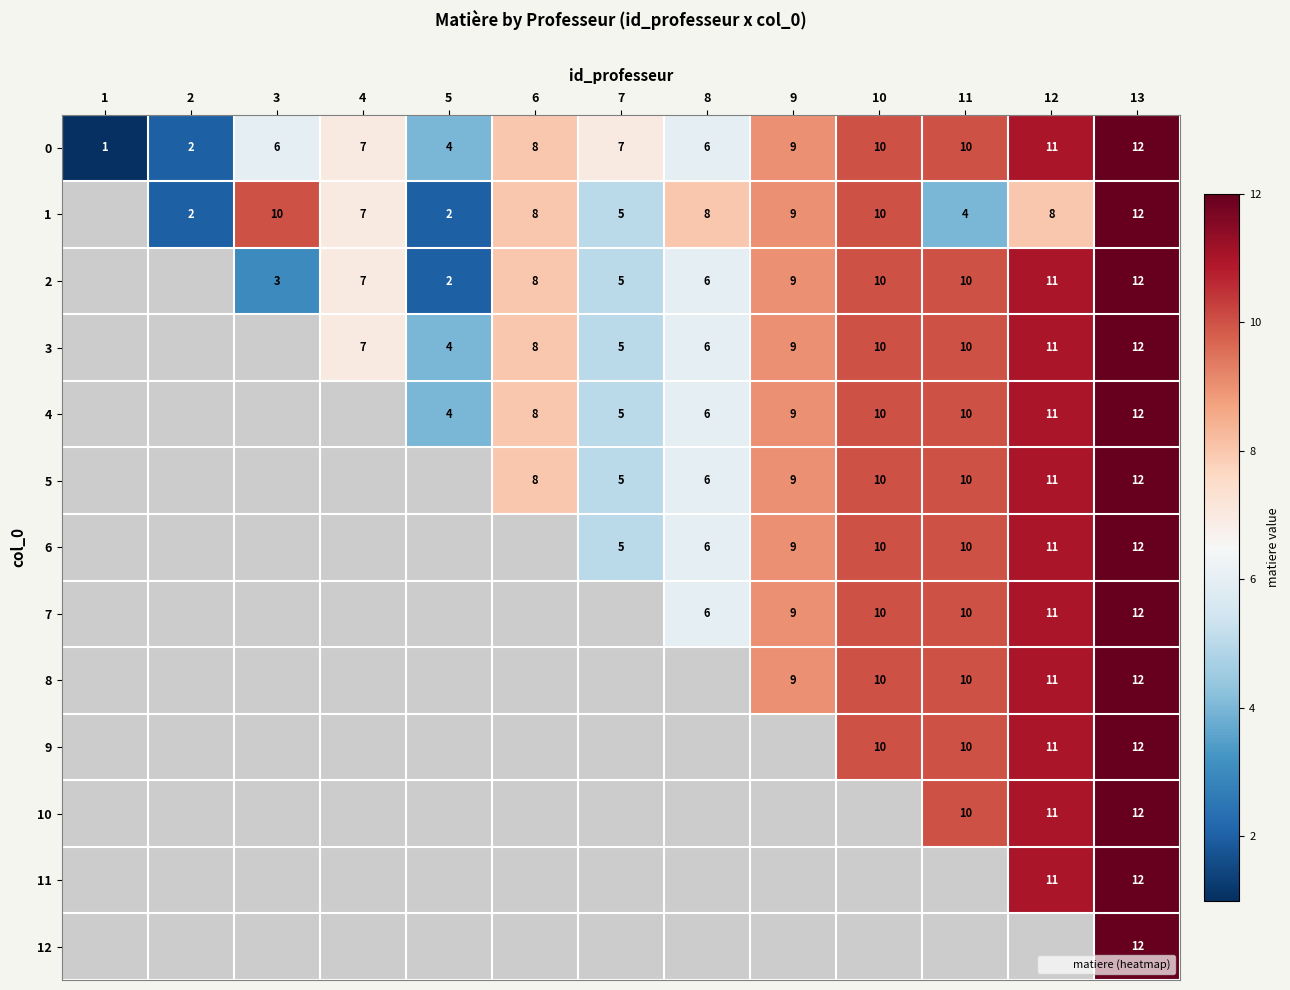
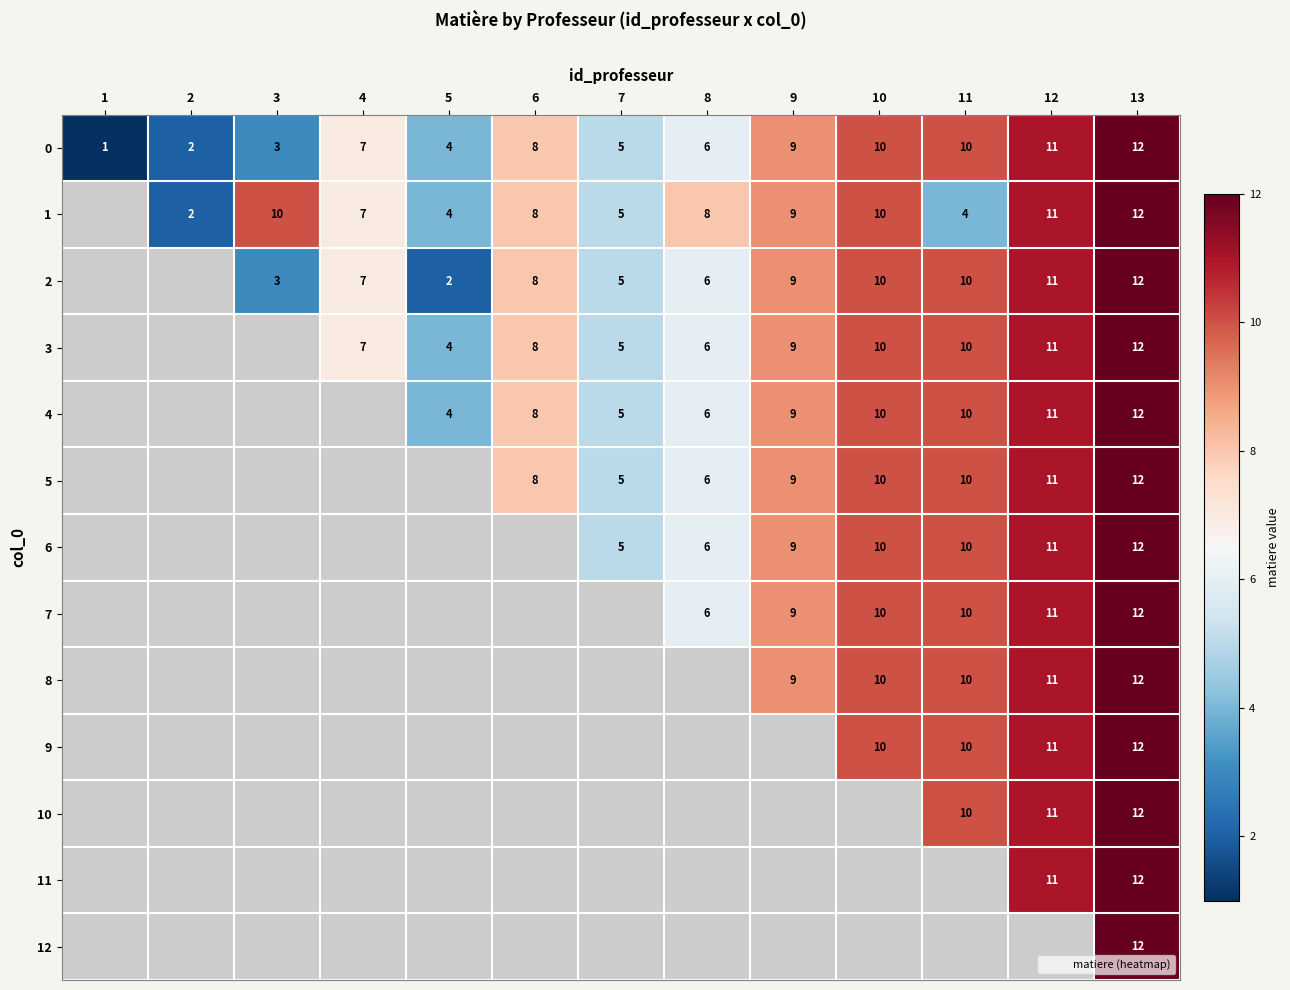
0, 3: 6 -> 3
0, 7: 7 -> 5
1, 5: 2 -> 4
1, 12: 8 -> 11
